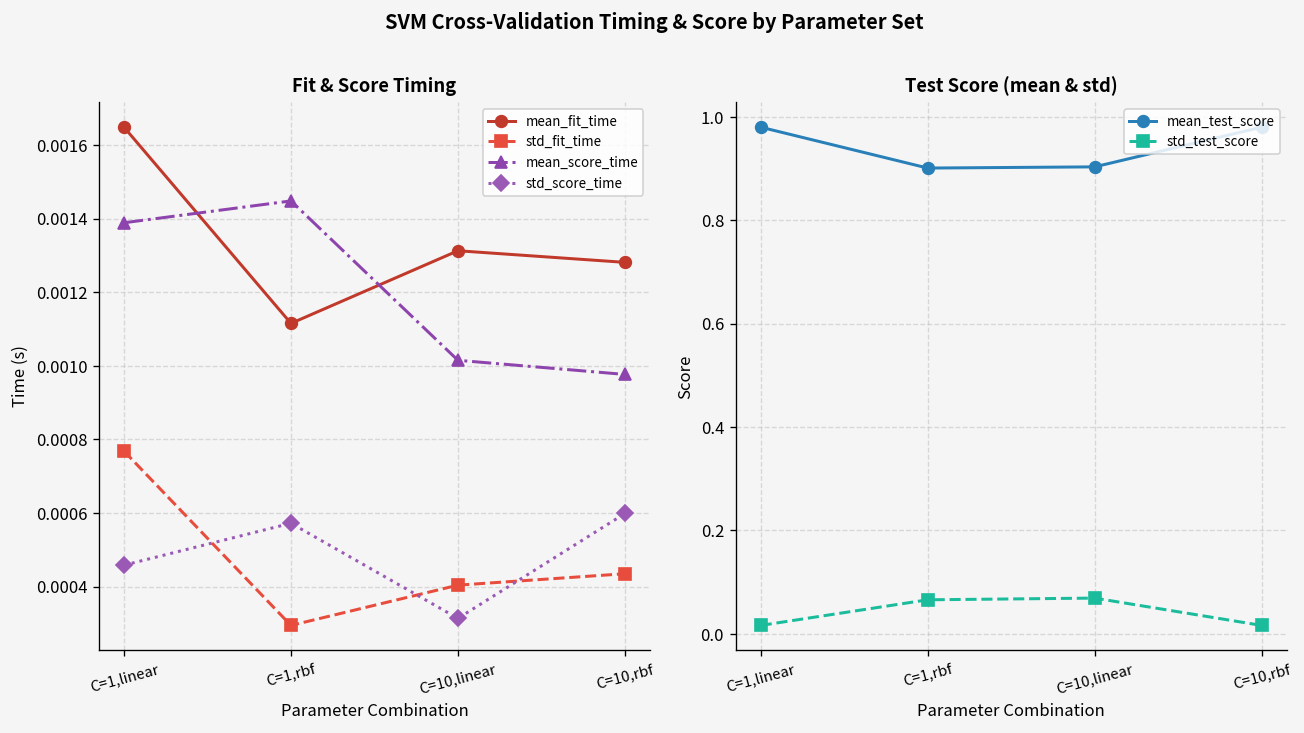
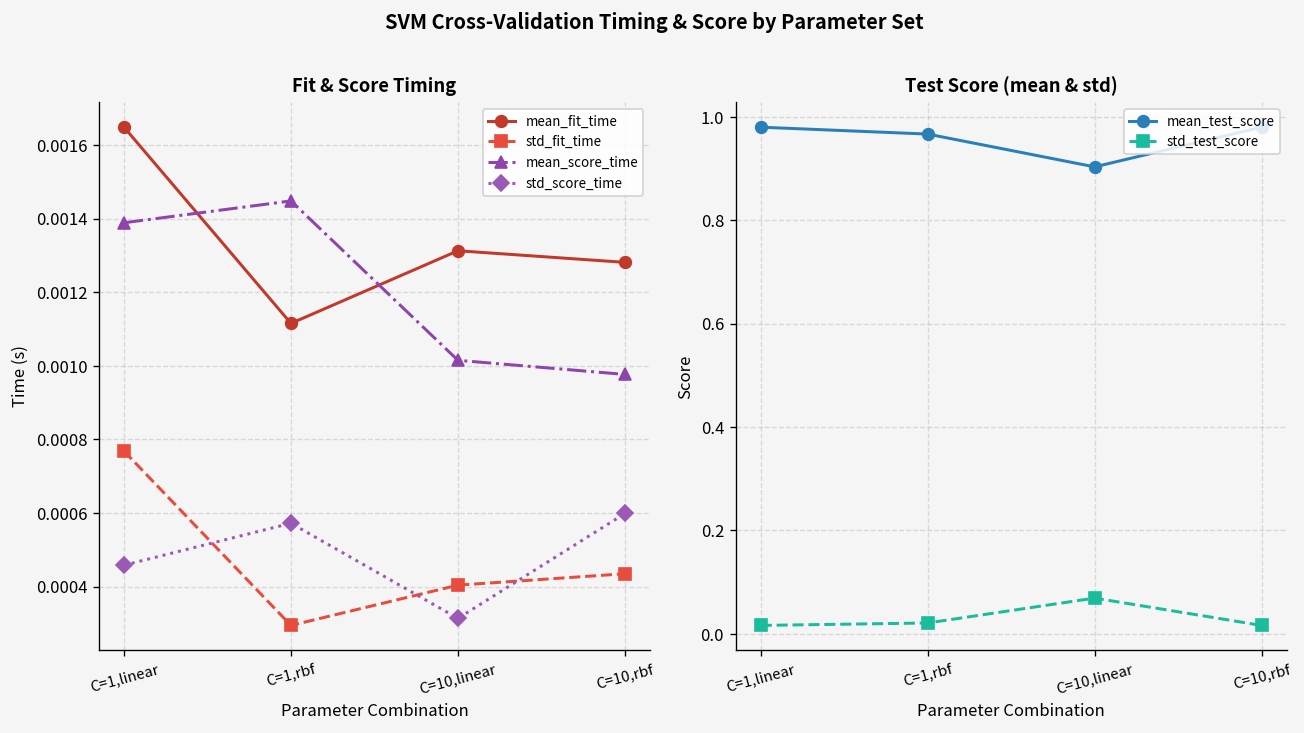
Test Score (mean & std), mean_test_score, C=1,rbf: 0.90 -> 0.97
Test Score (mean & std), std_test_score, C=1,rbf: 0.07 -> 0.02
